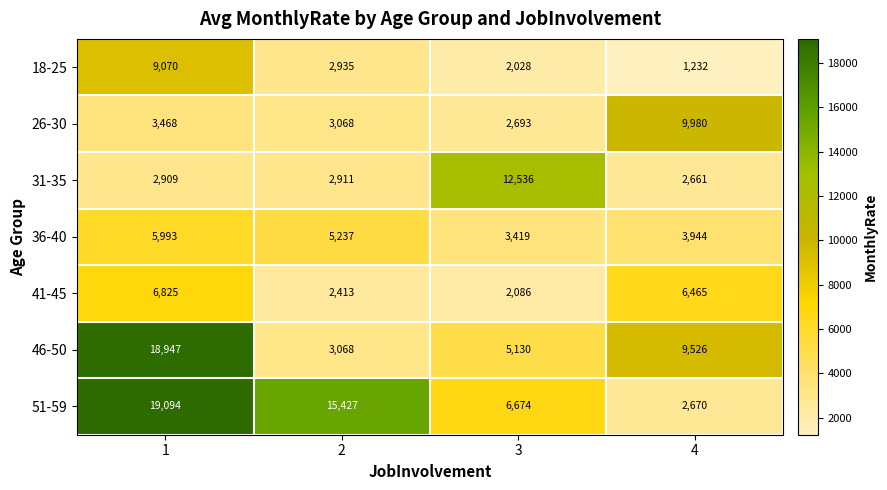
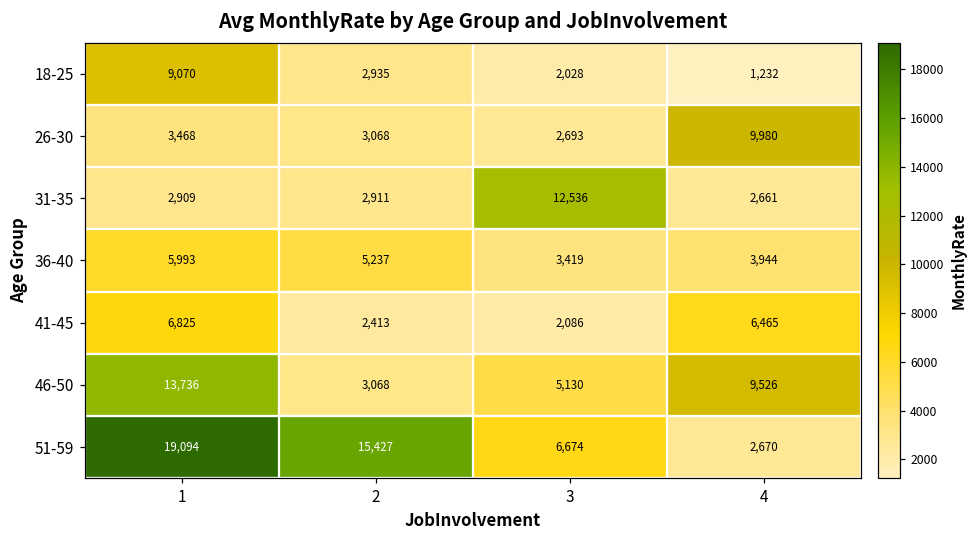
46-50, 1: 18,947 -> 13,736
